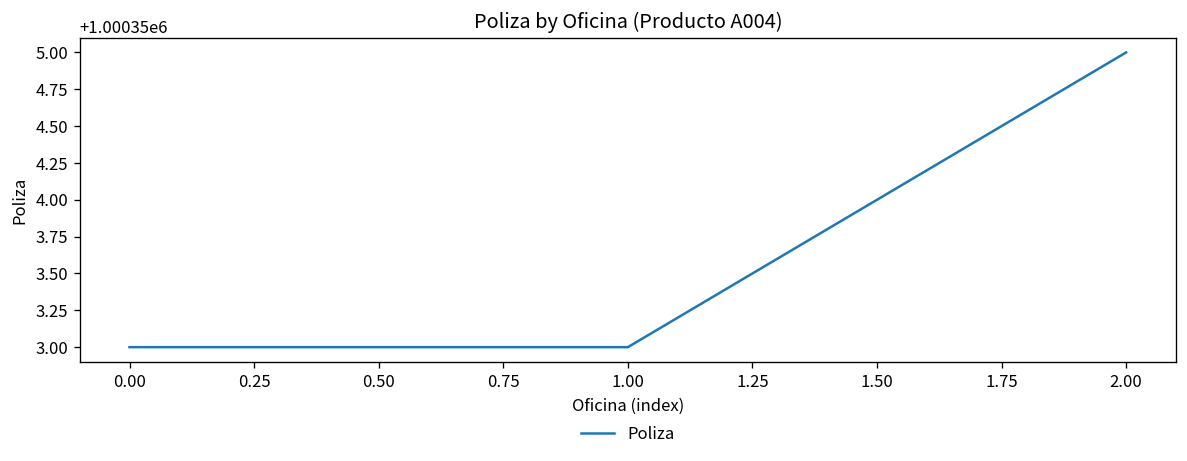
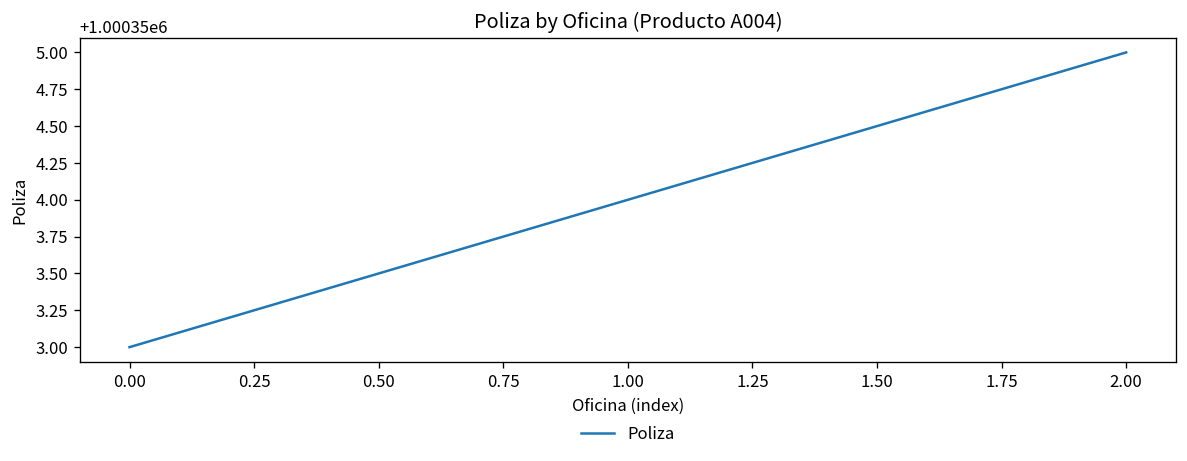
1.00: 1000353 -> 1000354
